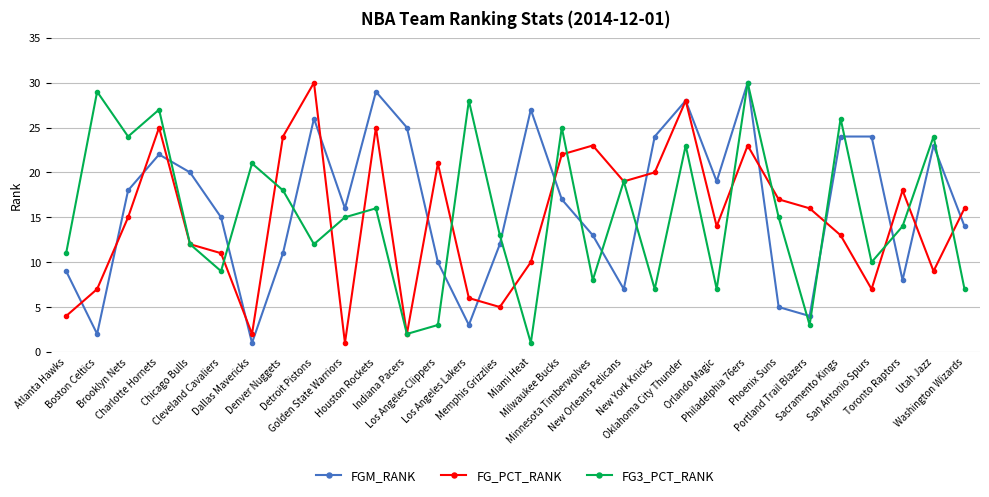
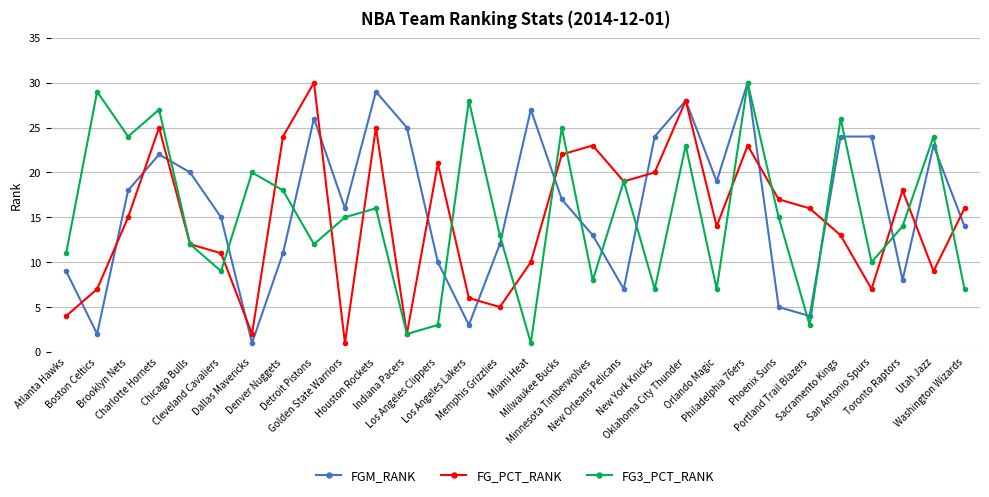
FG3_PCT_RANK, Dallas Mavericks: 21 -> 20
